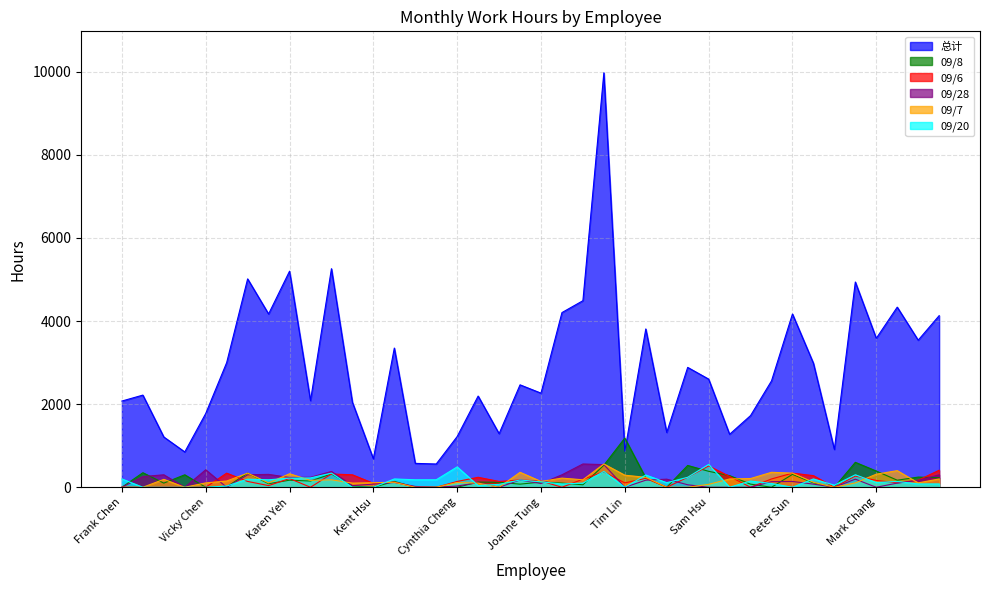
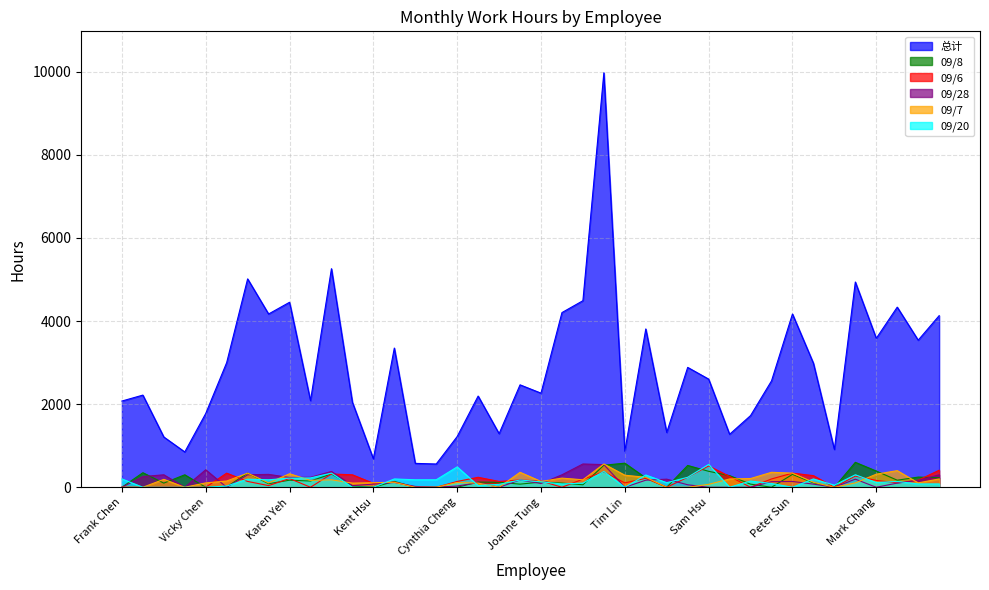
总计, Karen Yeh: 5200 -> 4500
09/8, Tim Lin: 1200 -> 600
